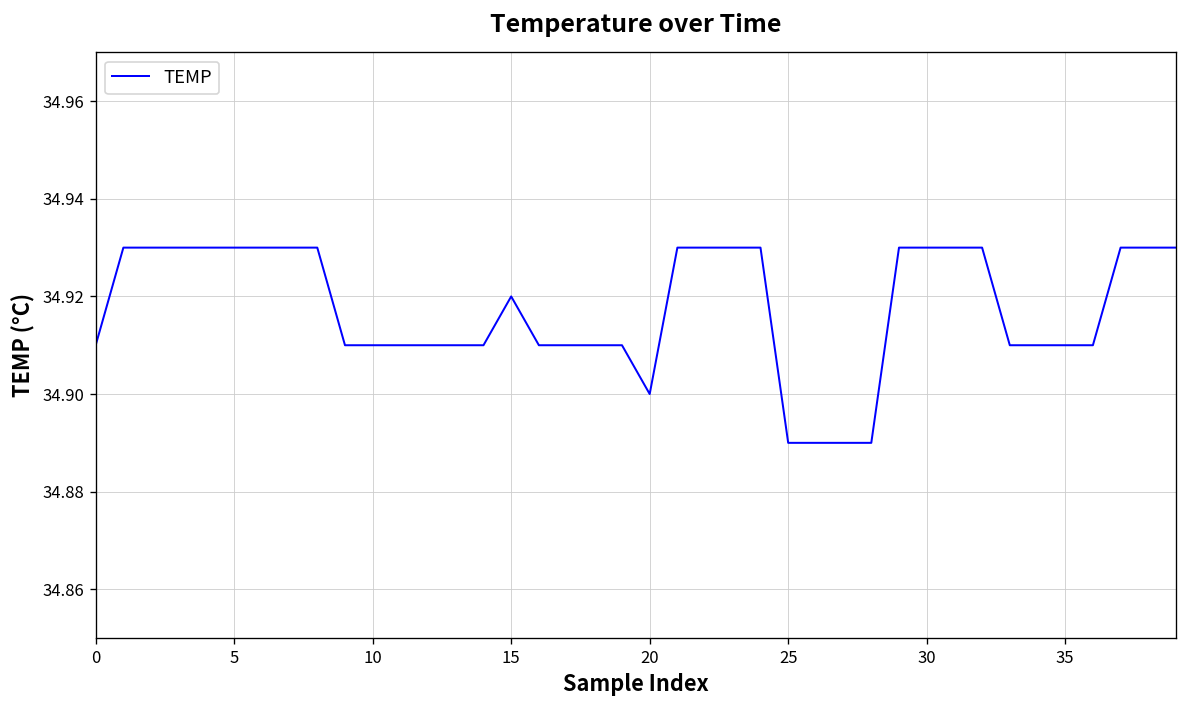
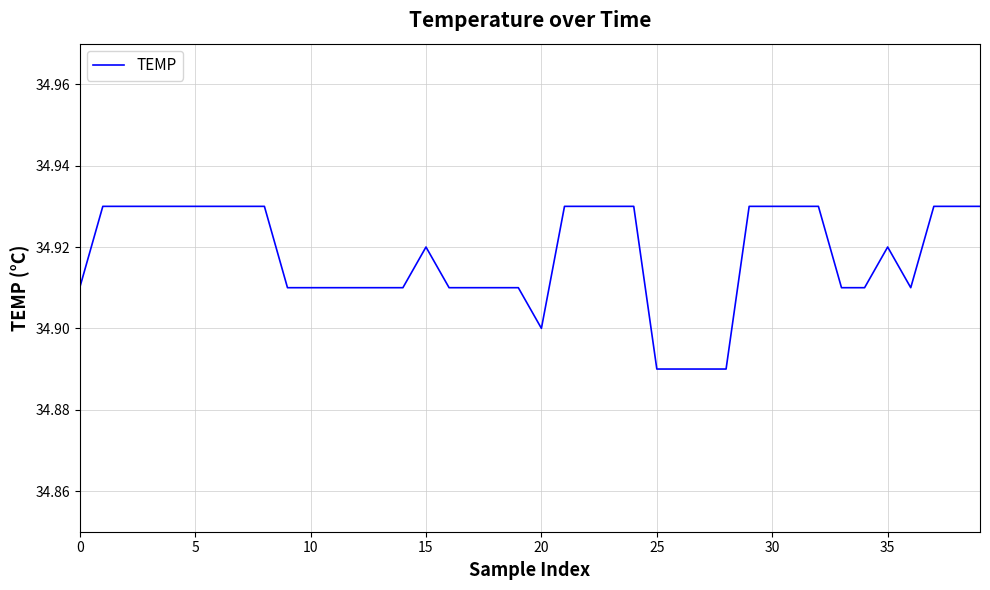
35: 34.91 -> 34.92
